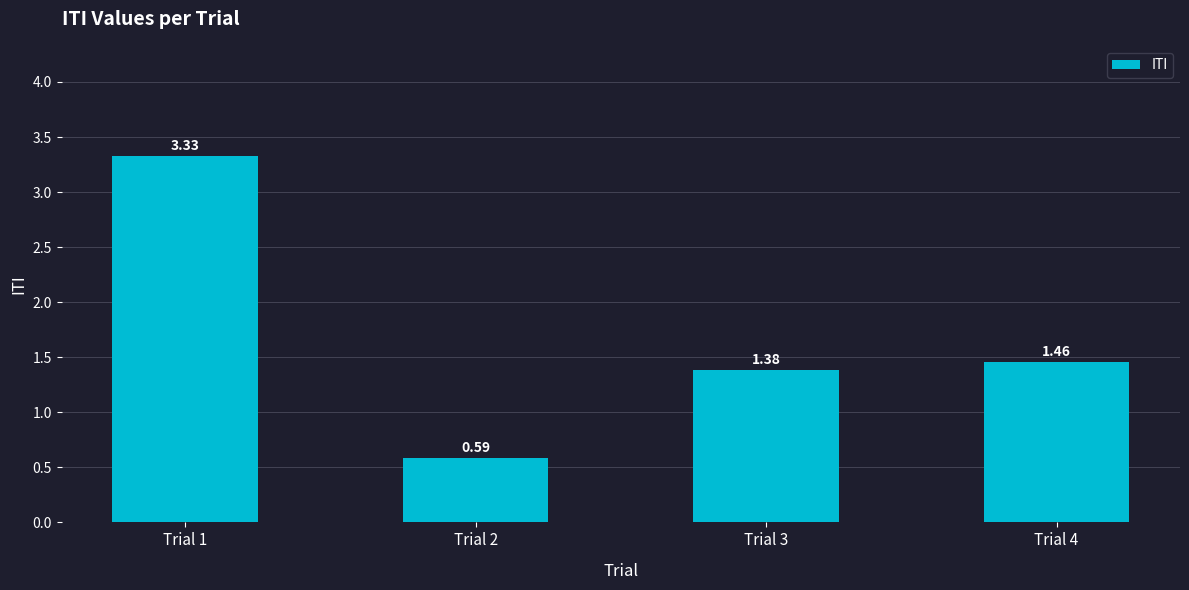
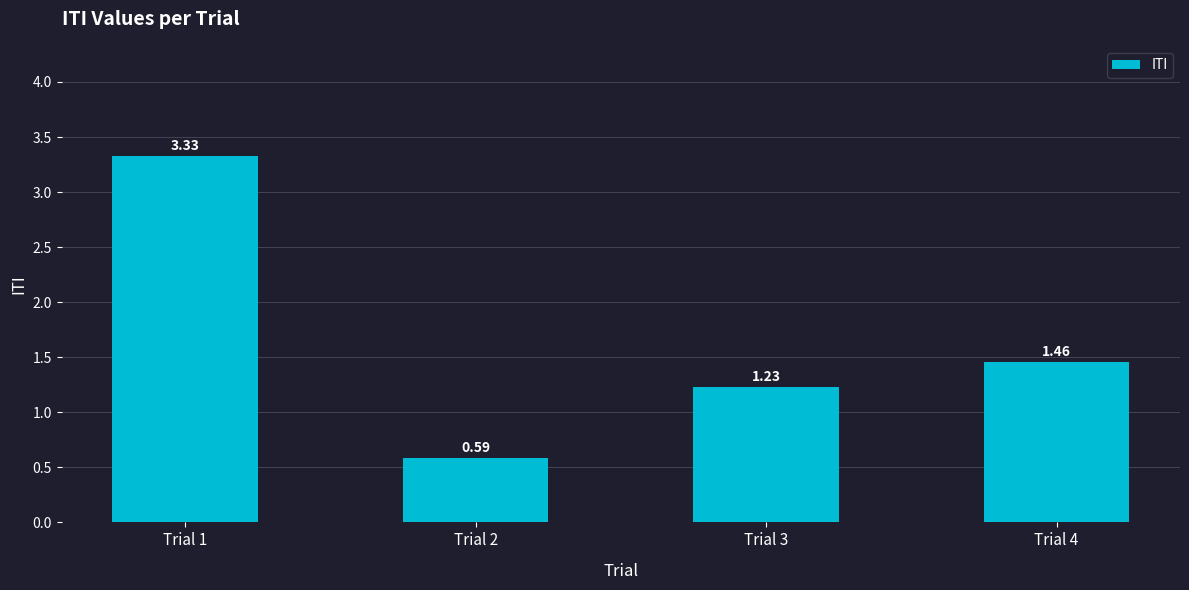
Trial 3: 1.38 -> 1.23
